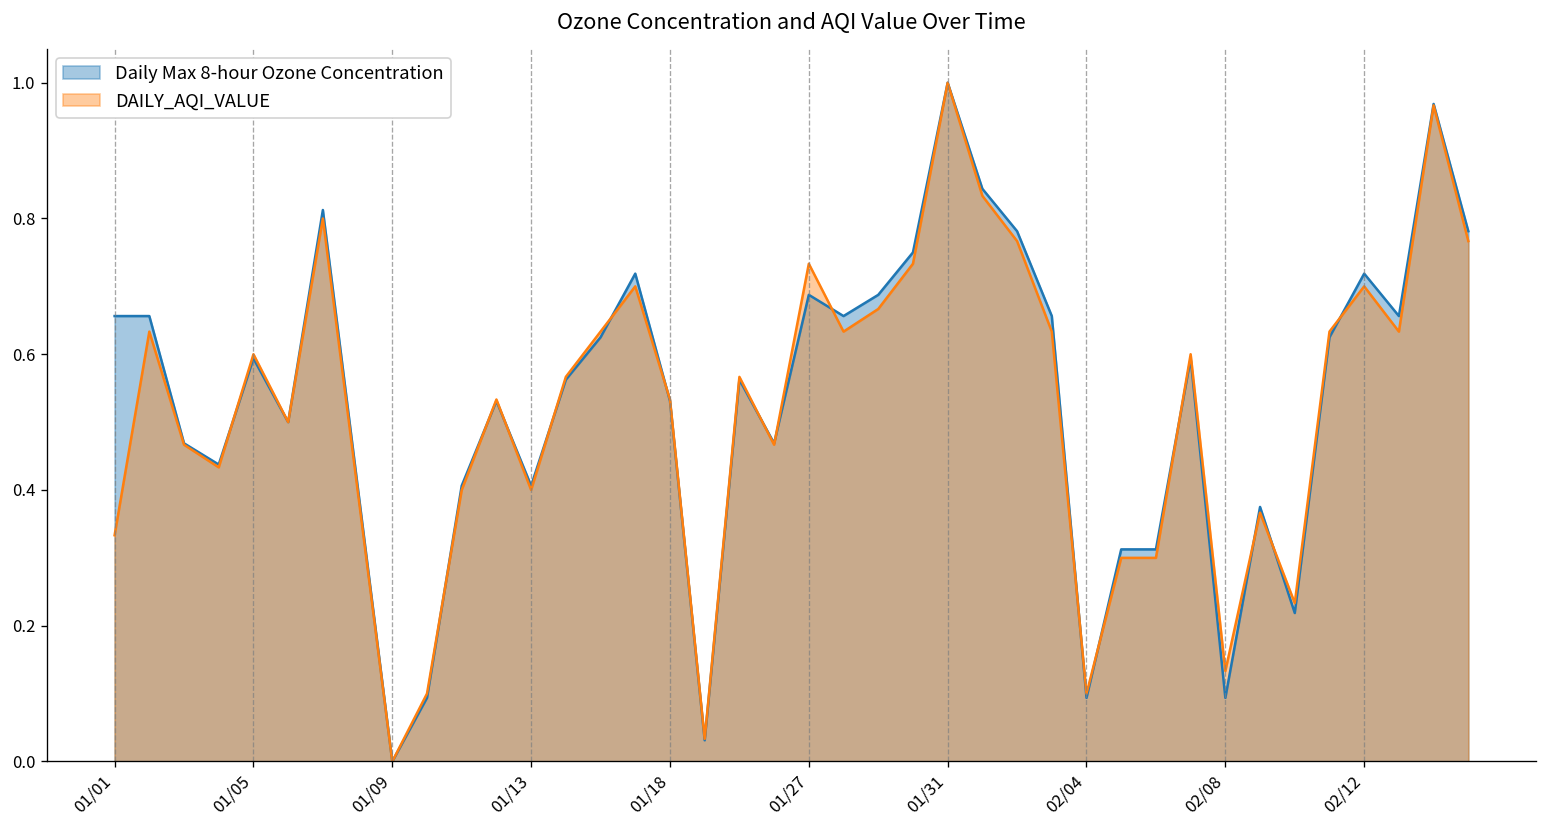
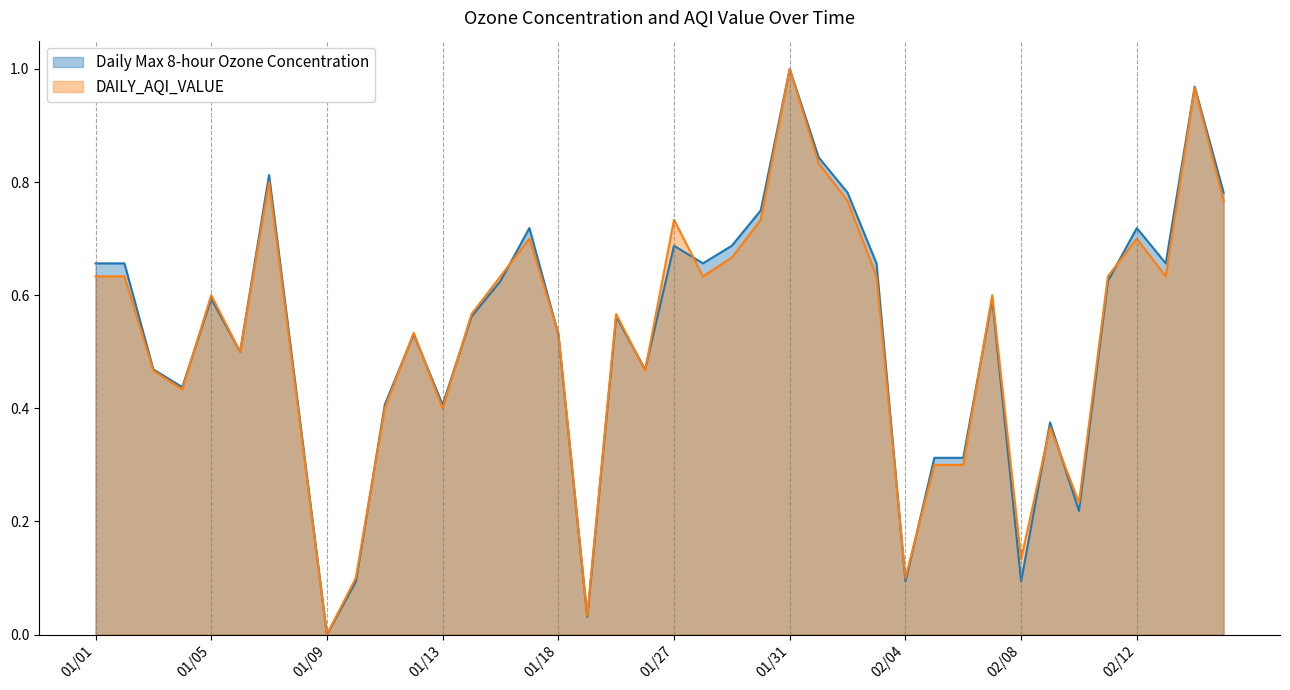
DAILY_AQI_VALUE, 01/01: 0.33 -> 0.63
